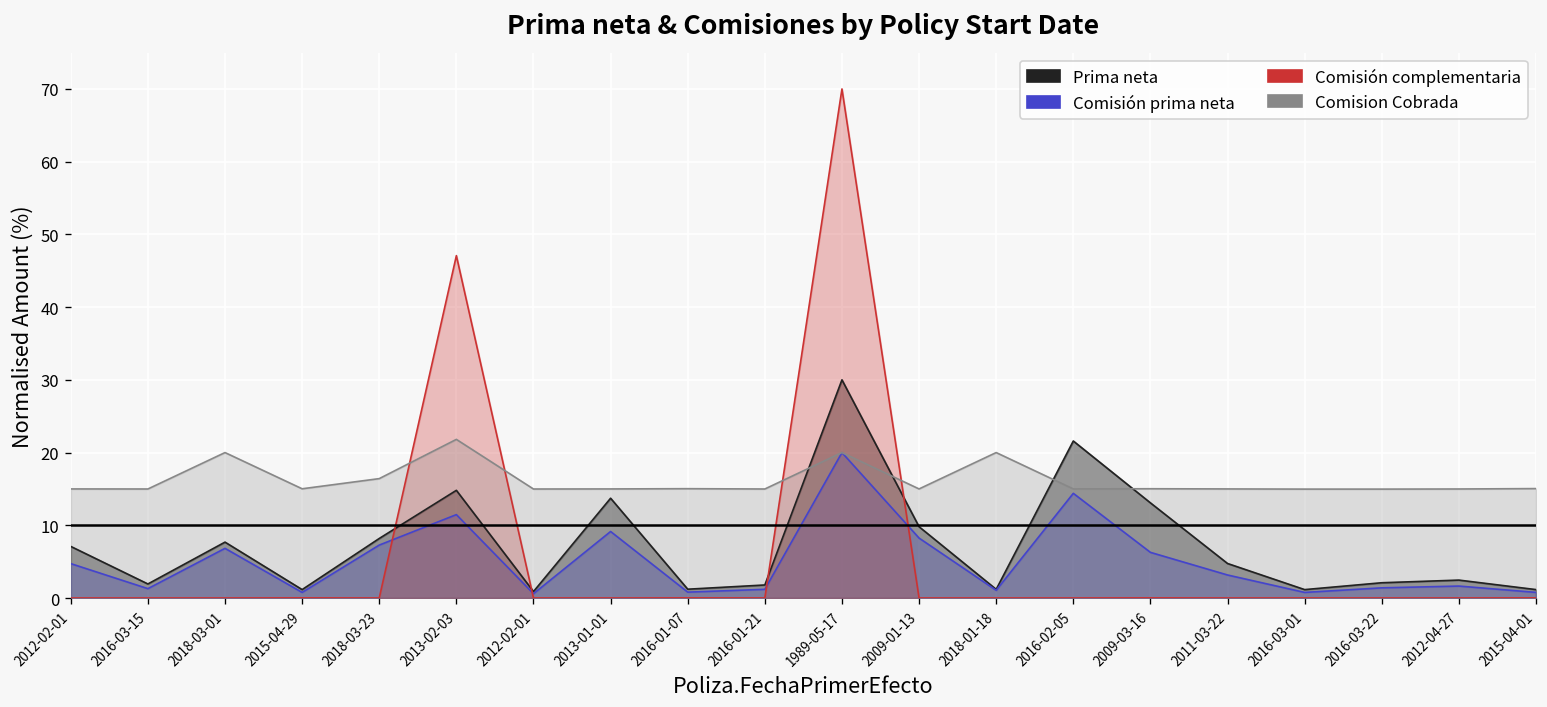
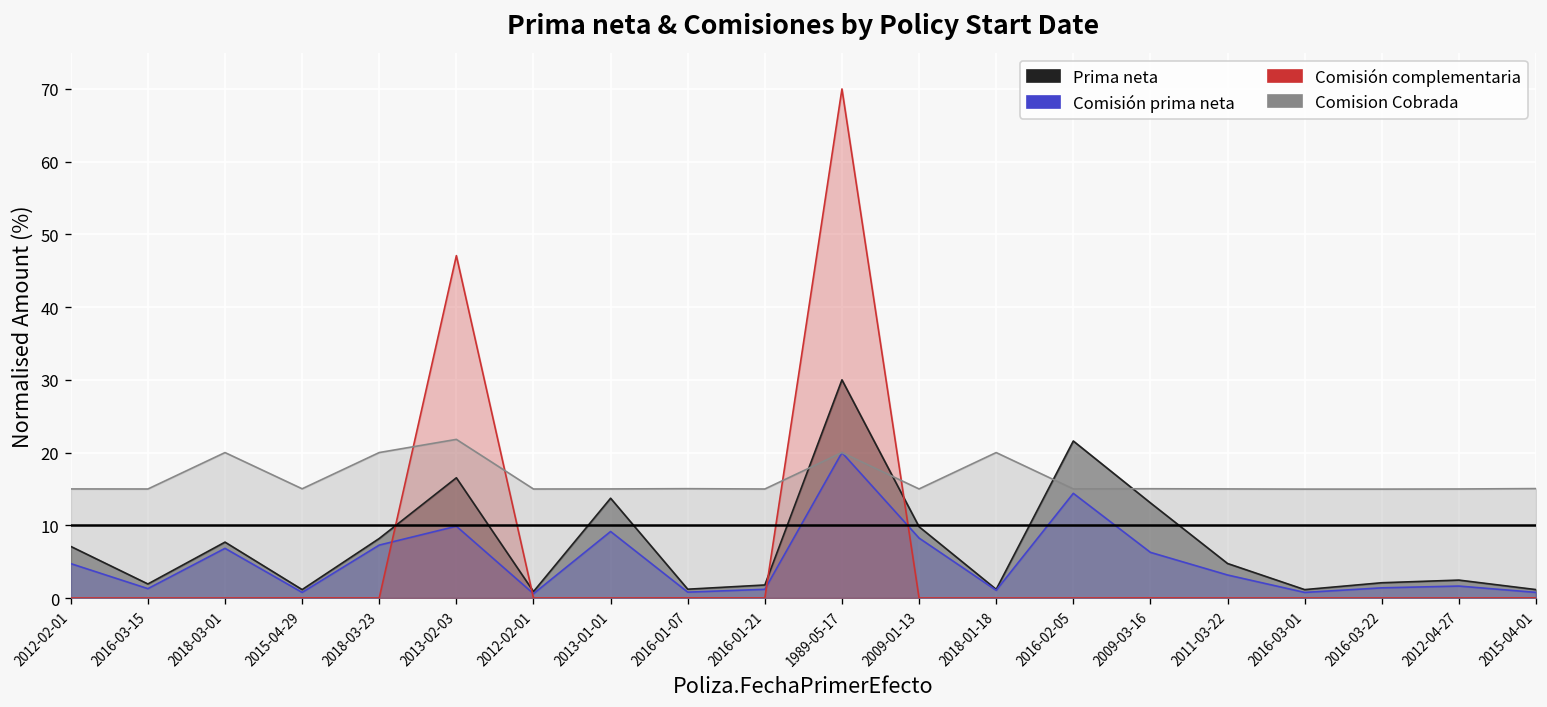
Comision Cobrada, 2018-03-23: 16 -> 20
Prima neta, 2013-02-03: 15 -> 17
Comisión prima neta, 2013-02-03: 11 -> 10
